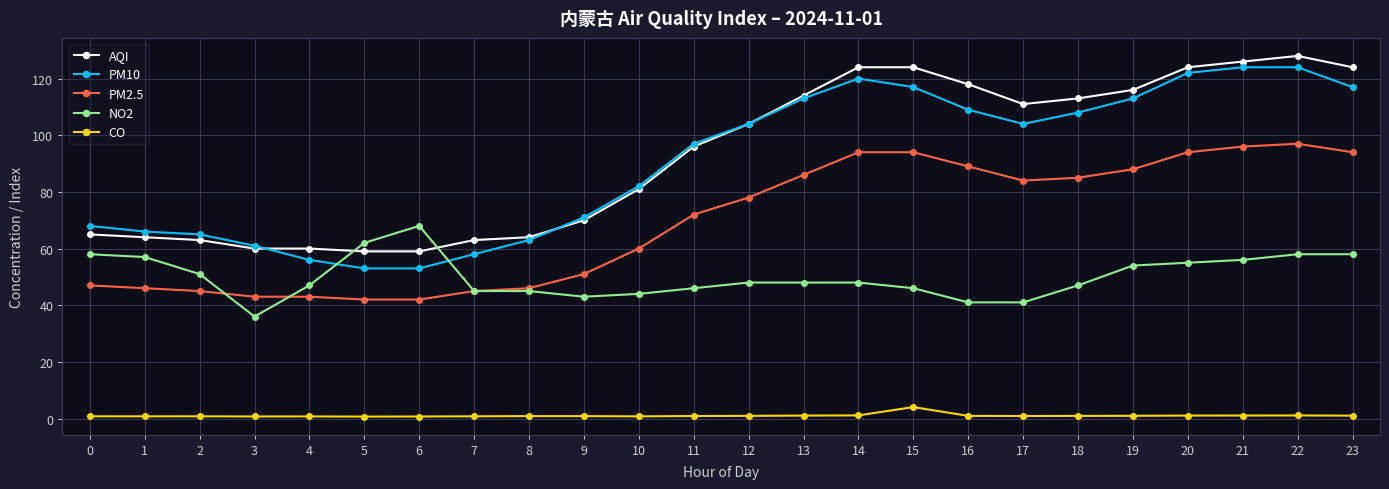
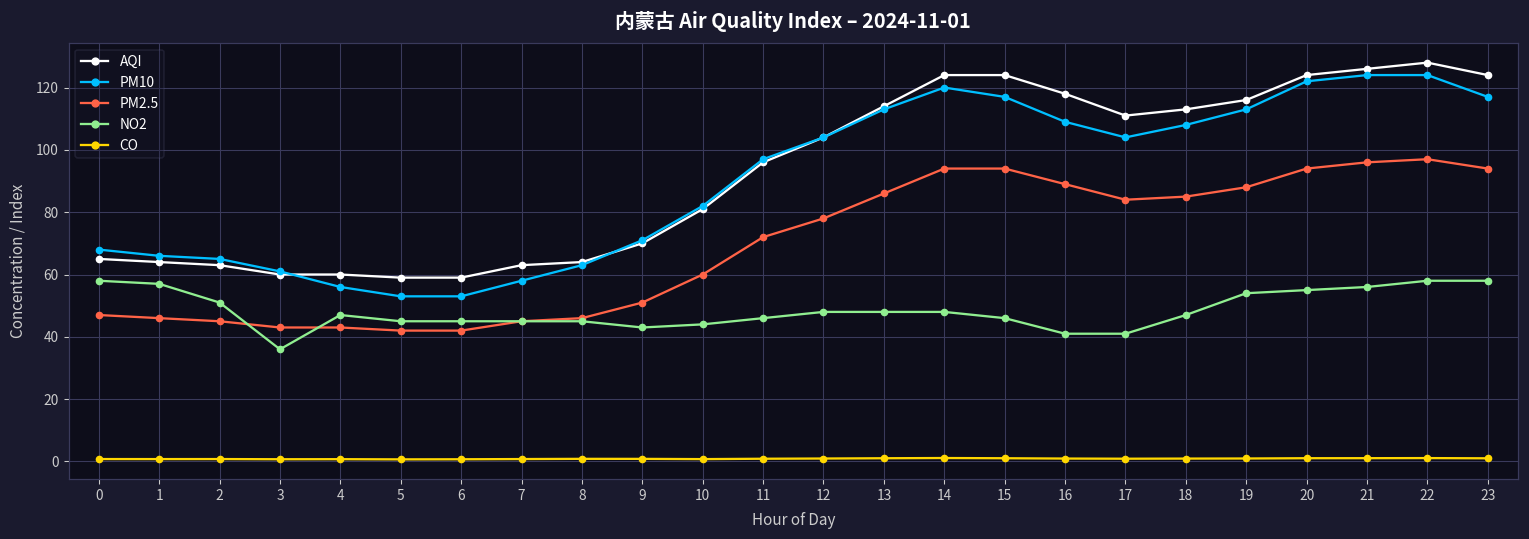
NO2, 5: 62 -> 45
NO2, 6: 68 -> 45
CO, 15: 4 -> 1
